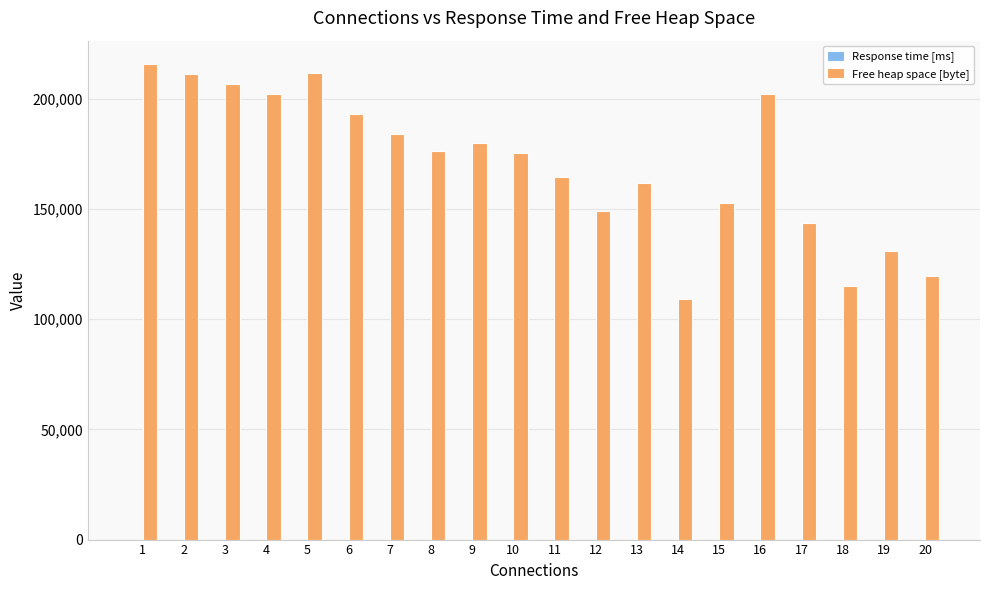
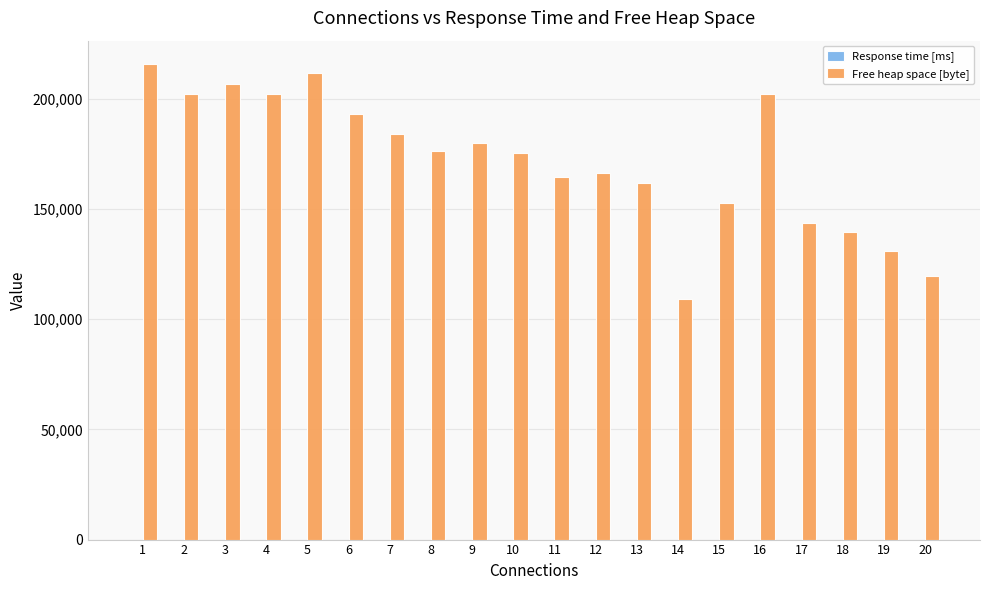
Free heap space [byte], 2: 211,000 -> 202,000
Free heap space [byte], 12: 149,000 -> 166,000
Free heap space [byte], 18: 115,000 -> 139,000
